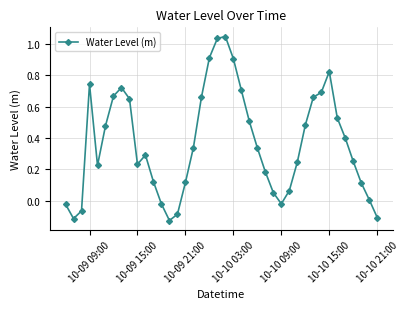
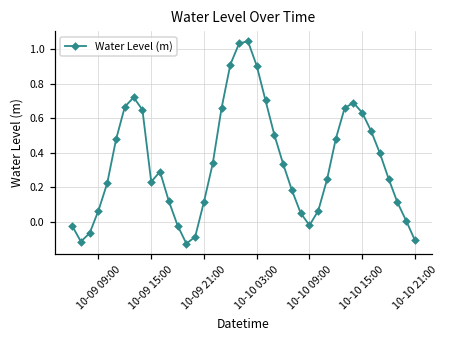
10-09 09:00: 0.74 -> 0.07
10-10 15:00: 0.82 -> 0.63
